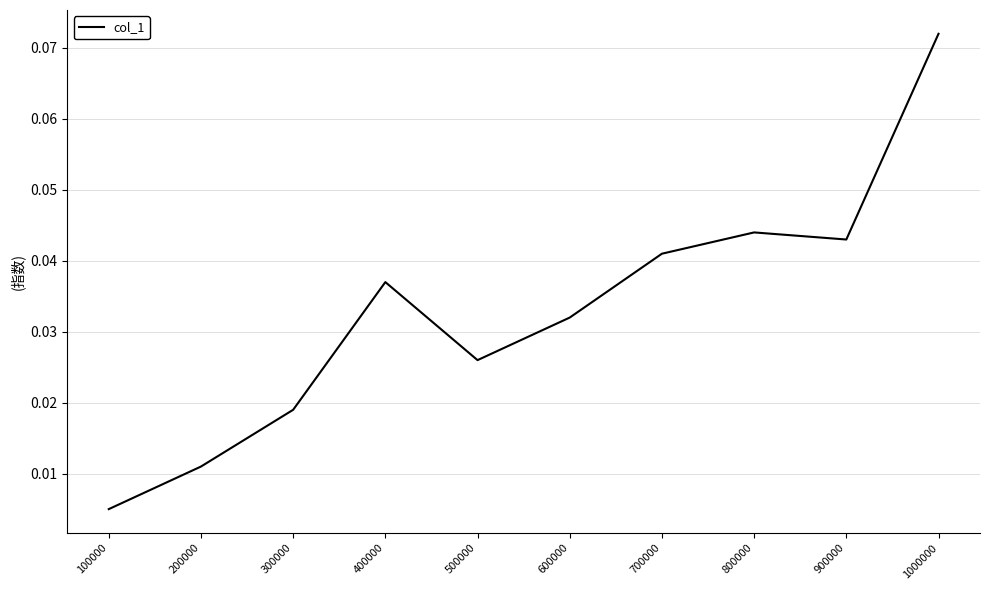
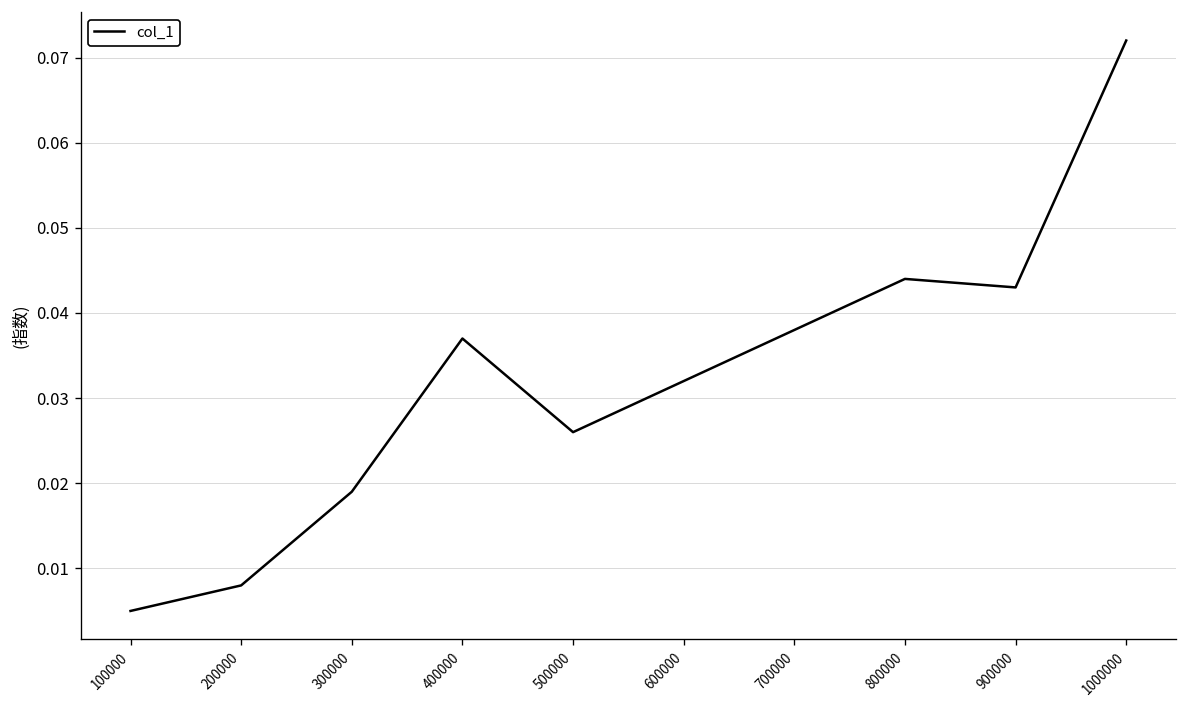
200000: 0.011 -> 0.008
700000: 0.041 -> 0.038
